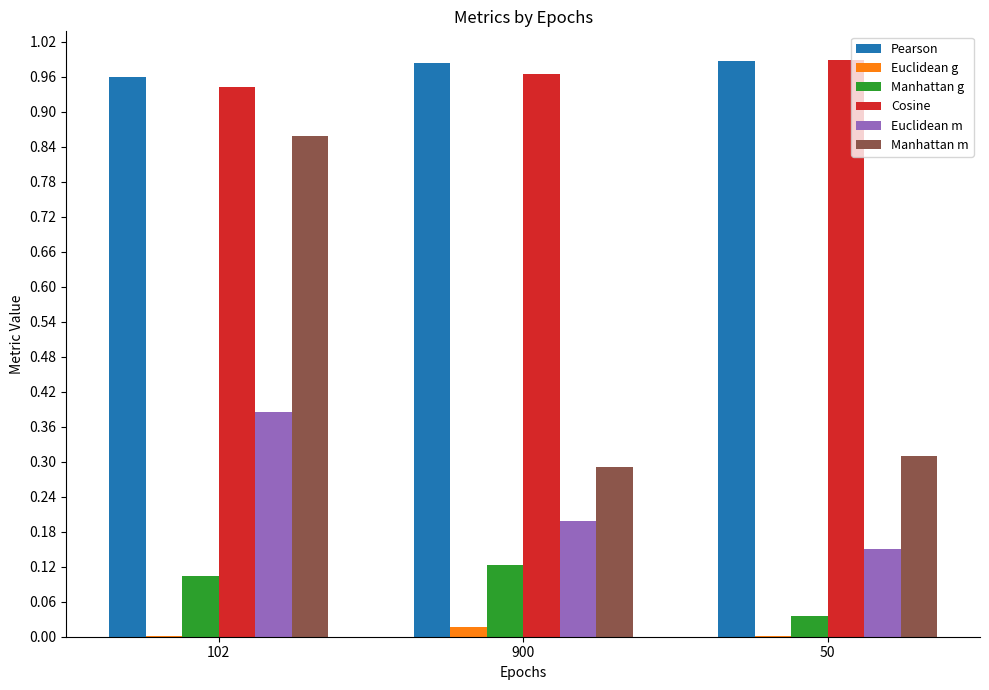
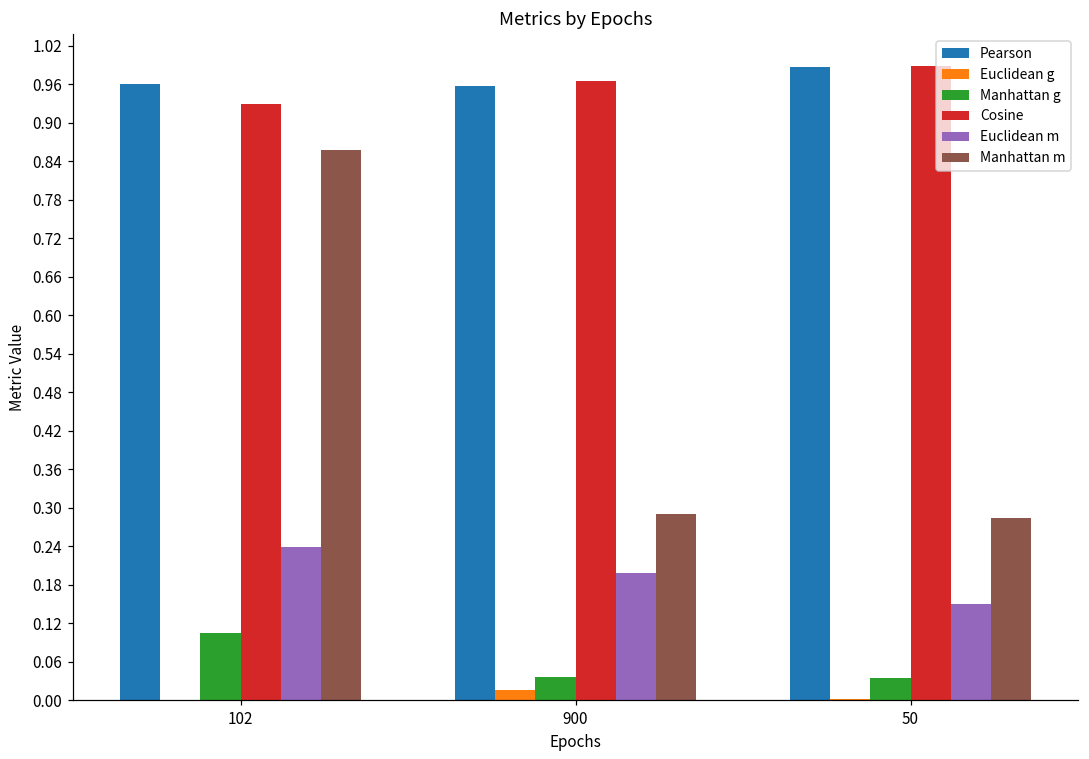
Cosine, 102: 0.94 -> 0.93
Euclidean m, 102: 0.39 -> 0.24
Pearson, 900: 0.98 -> 0.96
Manhattan g, 900: 0.12 -> 0.04
Manhattan m, 50: 0.31 -> 0.28
